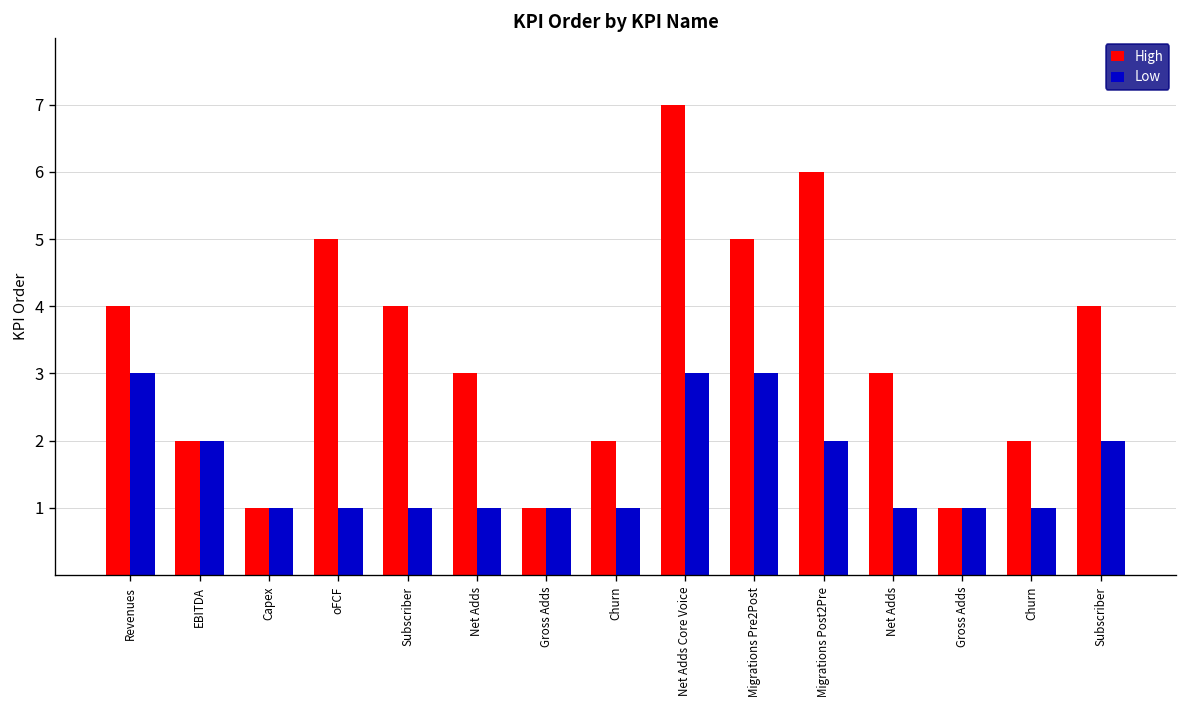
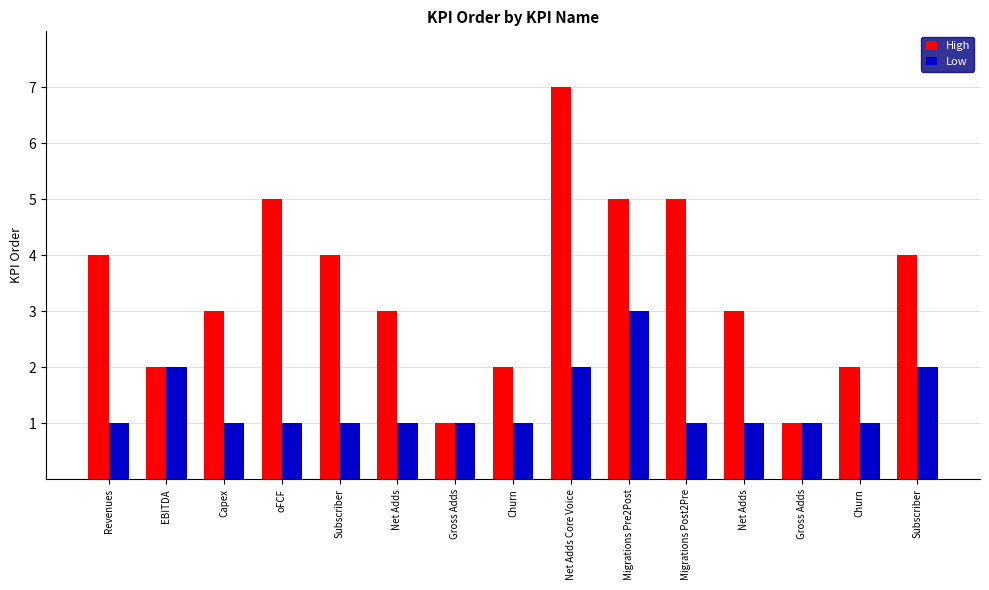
Low, Revenues: 3 -> 1
High, Capex: 1 -> 3
Low, Net Adds Core Voice: 3 -> 2
High, Migrations Post2Pre: 6 -> 5
Low, Migrations Post2Pre: 2 -> 1
